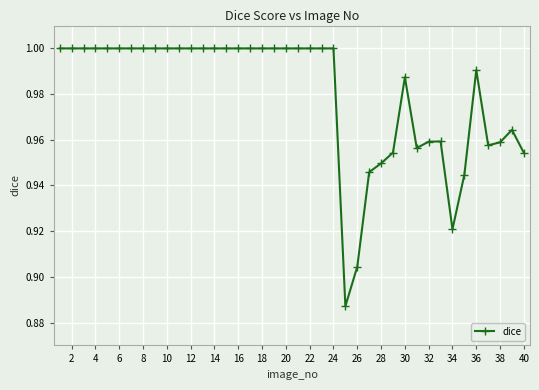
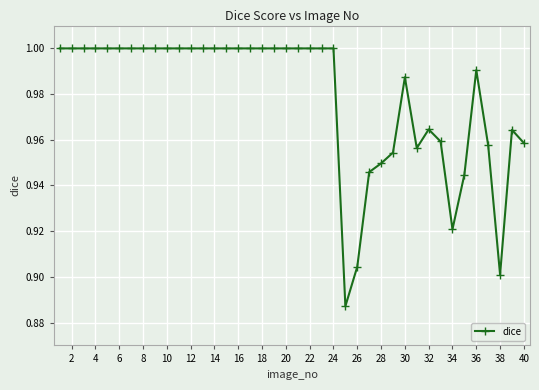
32: 0.959 -> 0.965
38: 0.959 -> 0.901
40: 0.954 -> 0.959
